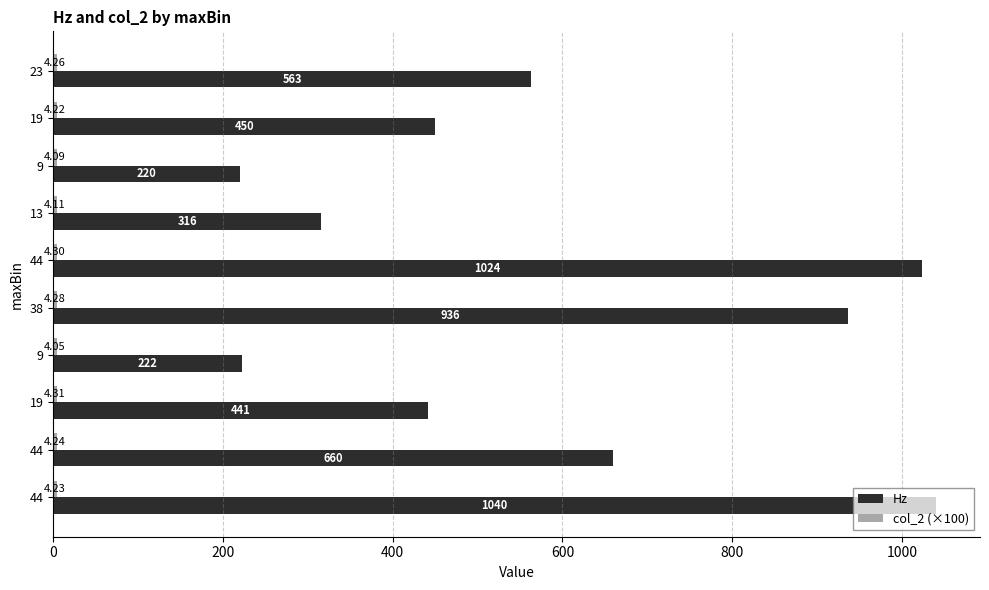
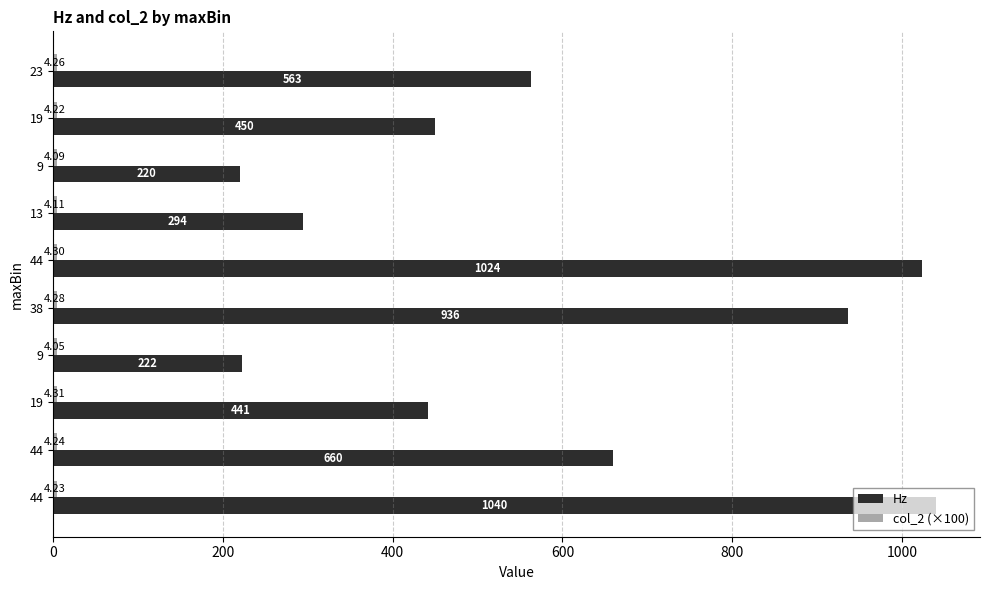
Hz, 13: 316 -> 294
